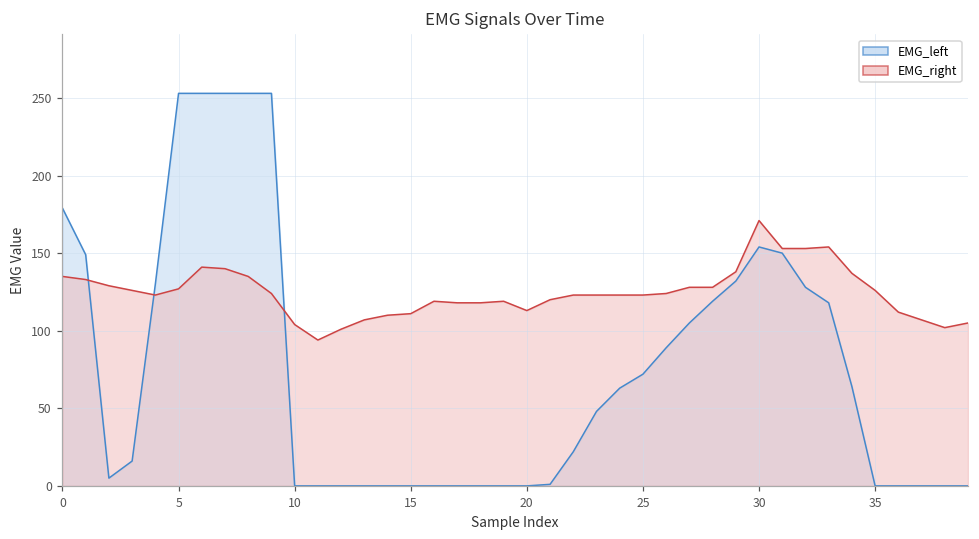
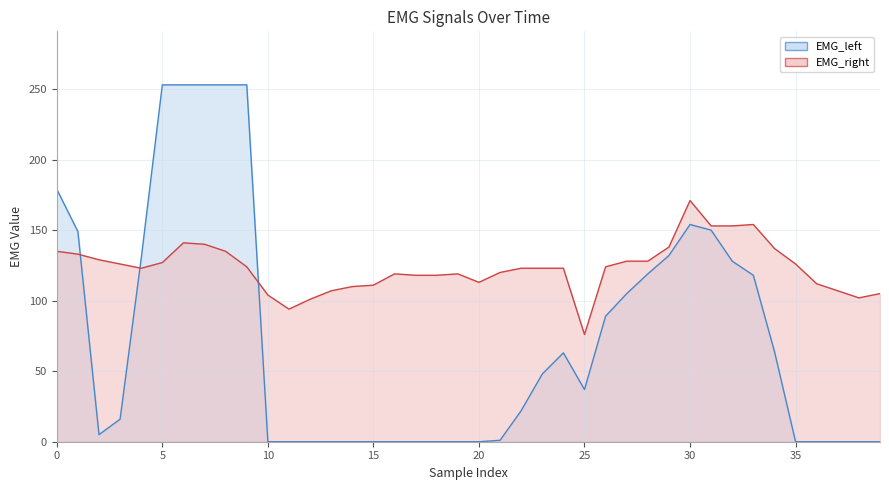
EMG_left, 25: 72 -> 37
EMG_right, 25: 123 -> 76
